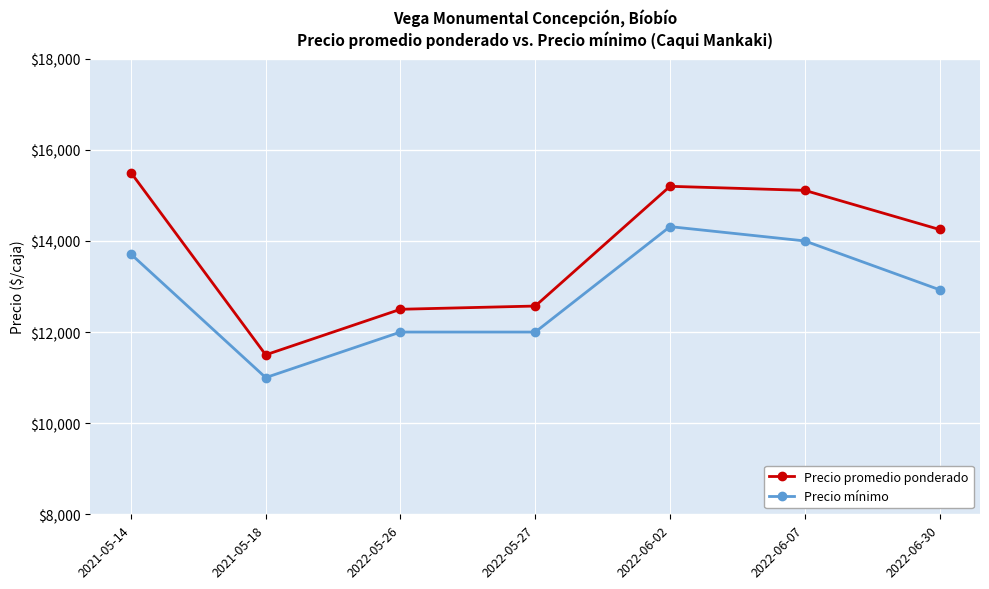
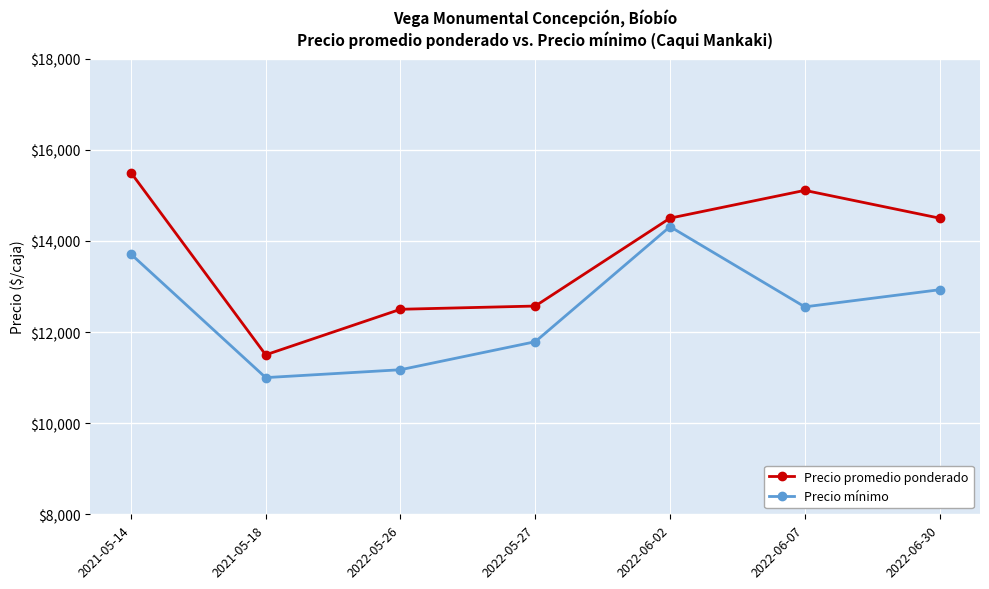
Precio mínimo, 2022-05-26: $12,000 -> $11,200
Precio mínimo, 2022-05-27: $12,000 -> $11,800
Precio promedio ponderado, 2022-06-02: $15,200 -> $14,500
Precio mínimo, 2022-06-07: $14,000 -> $12,600
Precio promedio ponderado, 2022-06-30: $14,300 -> $14,500
